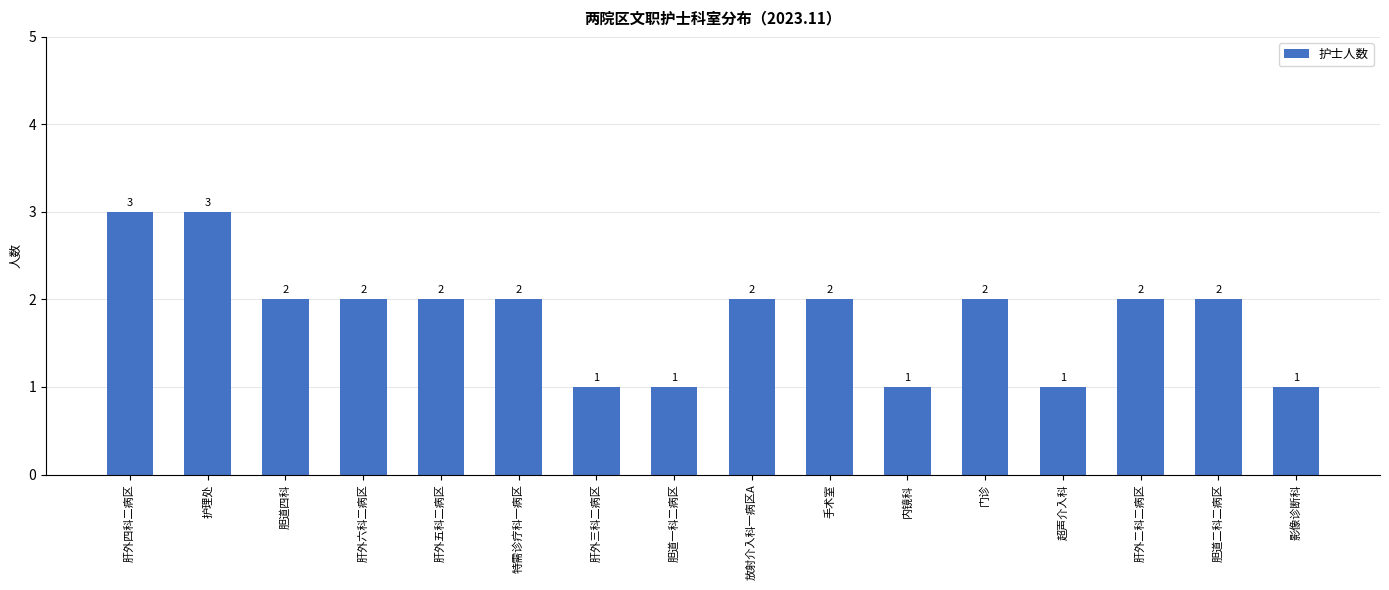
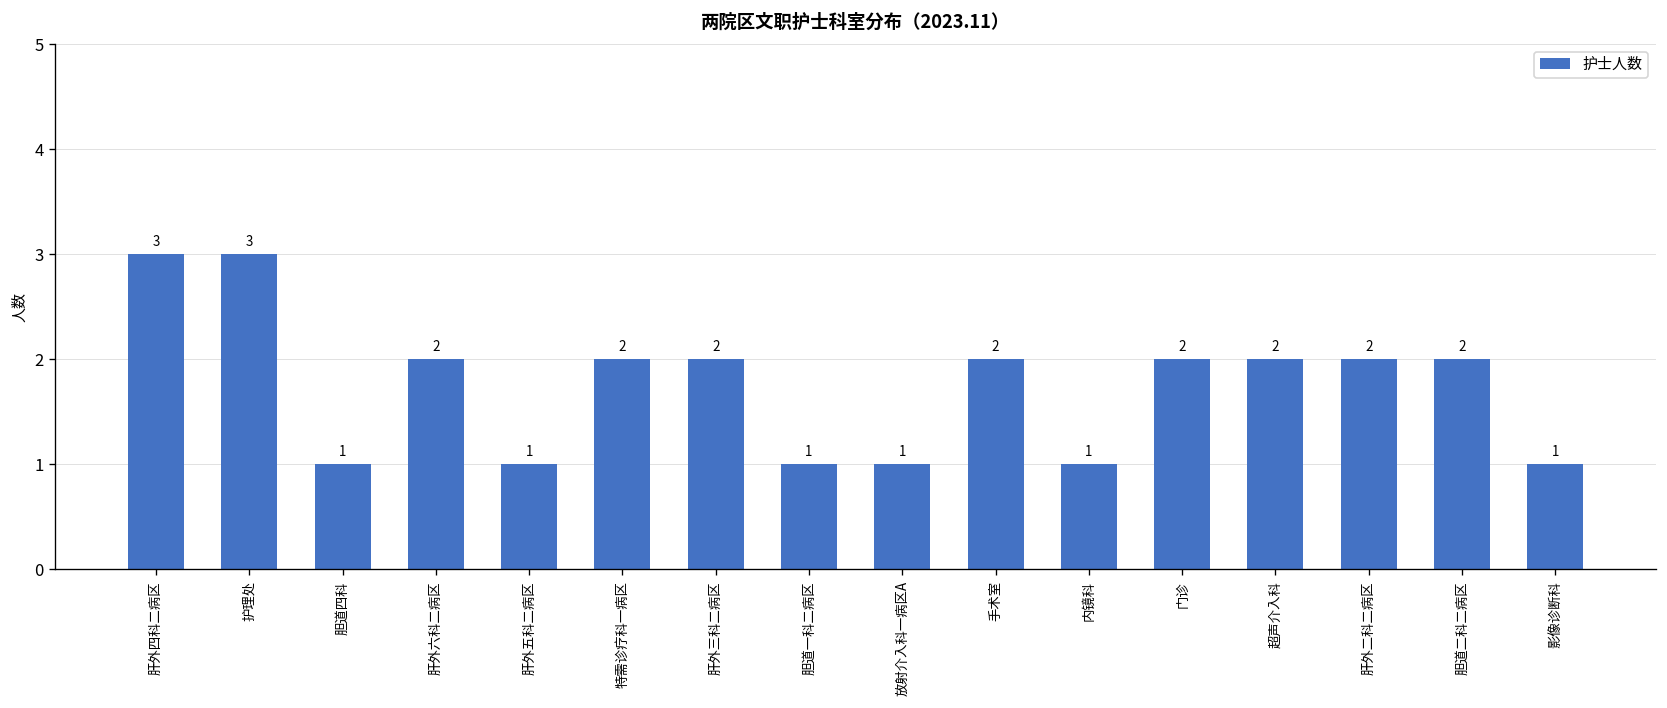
胆道四科: 2 -> 1
肝外五科二病区: 2 -> 1
肝外三科二病区: 1 -> 2
放射介入科一病区A: 2 -> 1
超声介入科: 1 -> 2
